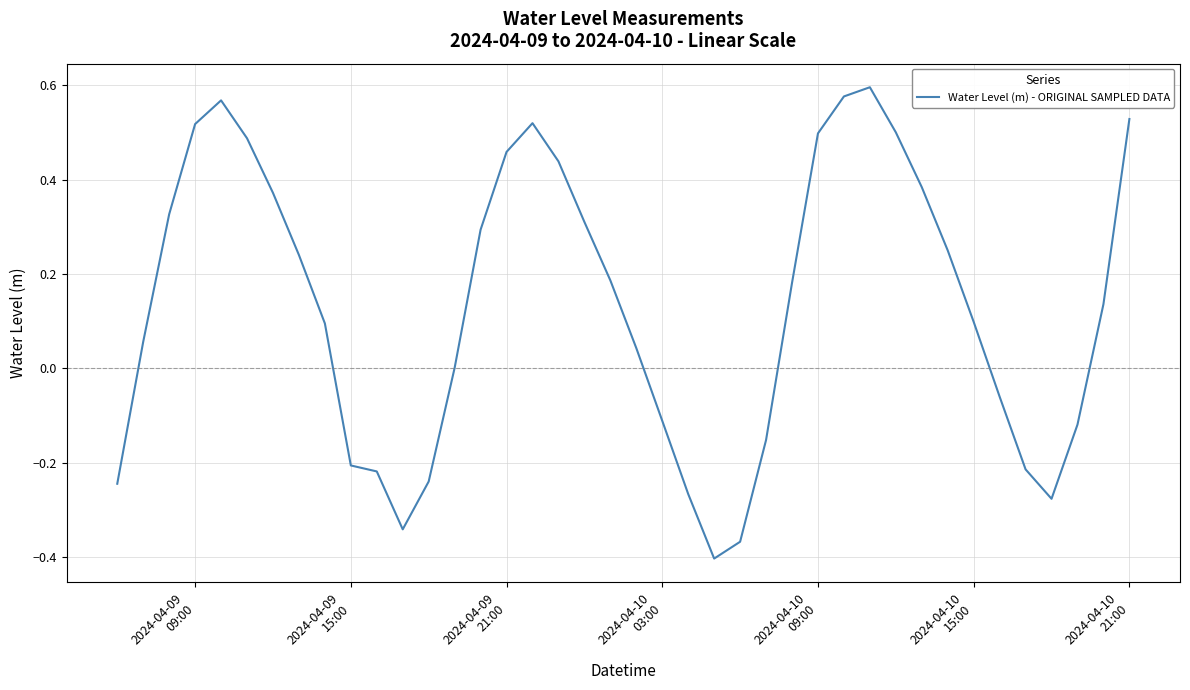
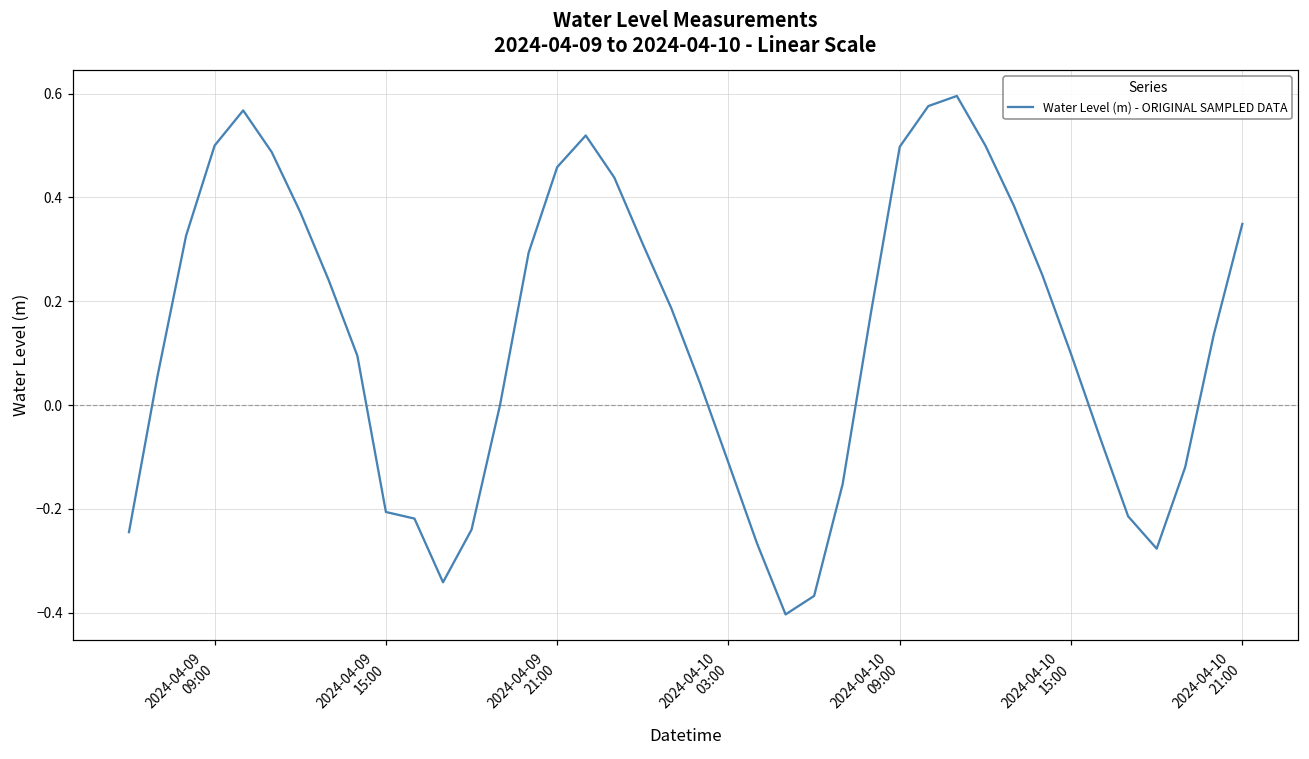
2024-04-09 09:00: 0.52 -> 0.50
2024-04-10 21:00: 0.53 -> 0.35
